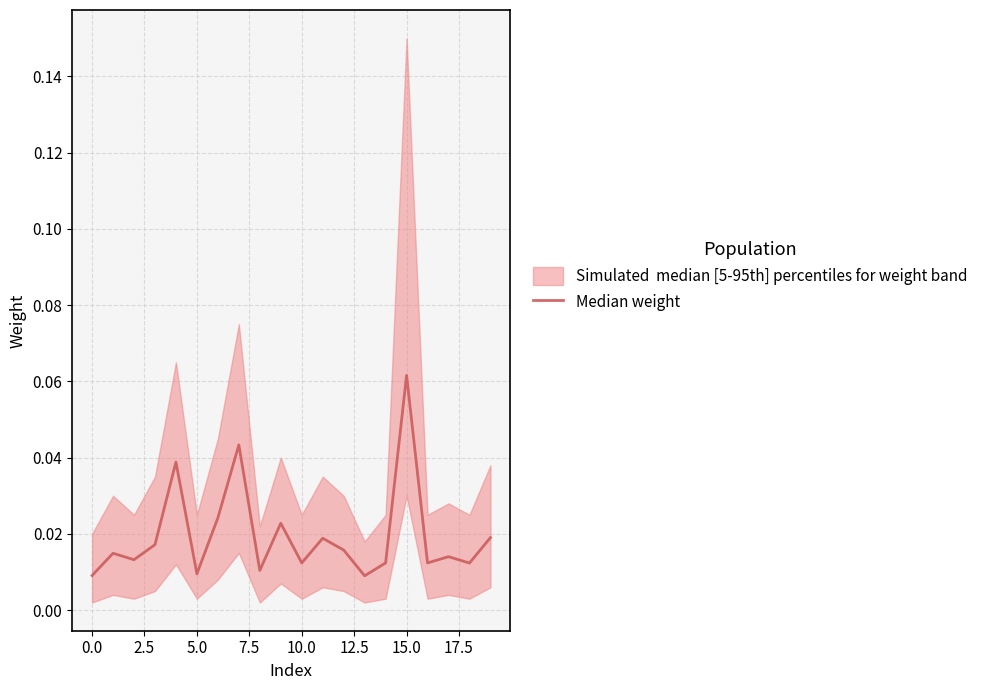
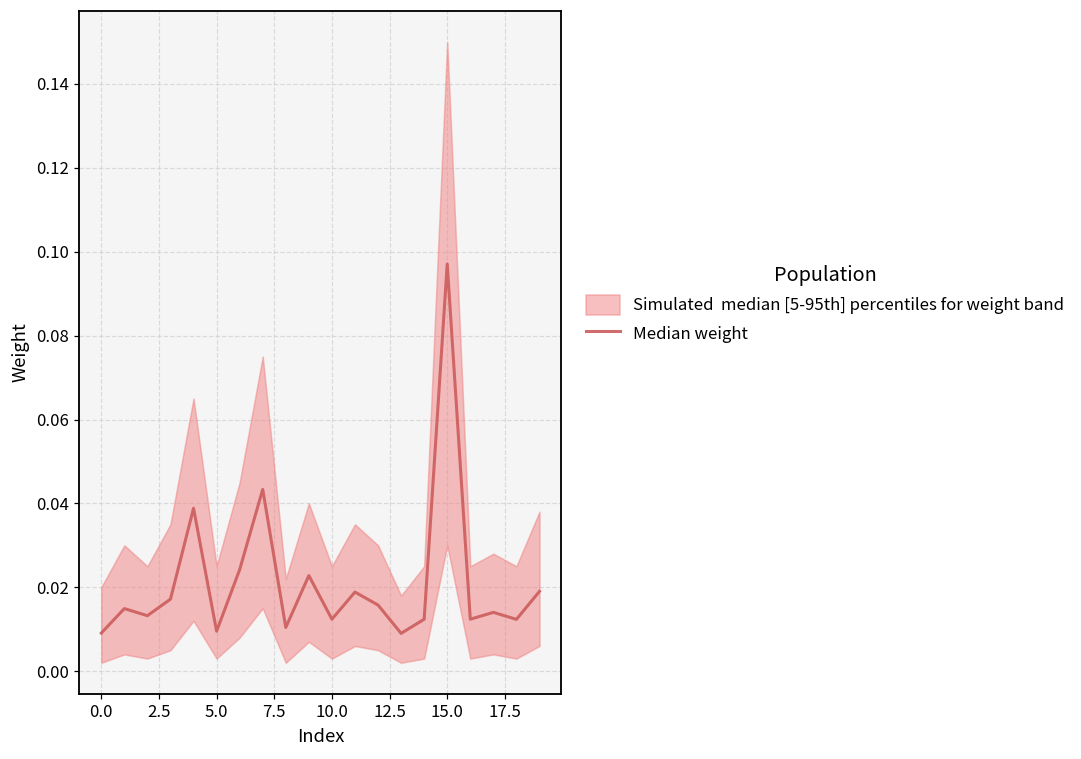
Median weight, 15.0: 0.062 -> 0.097
